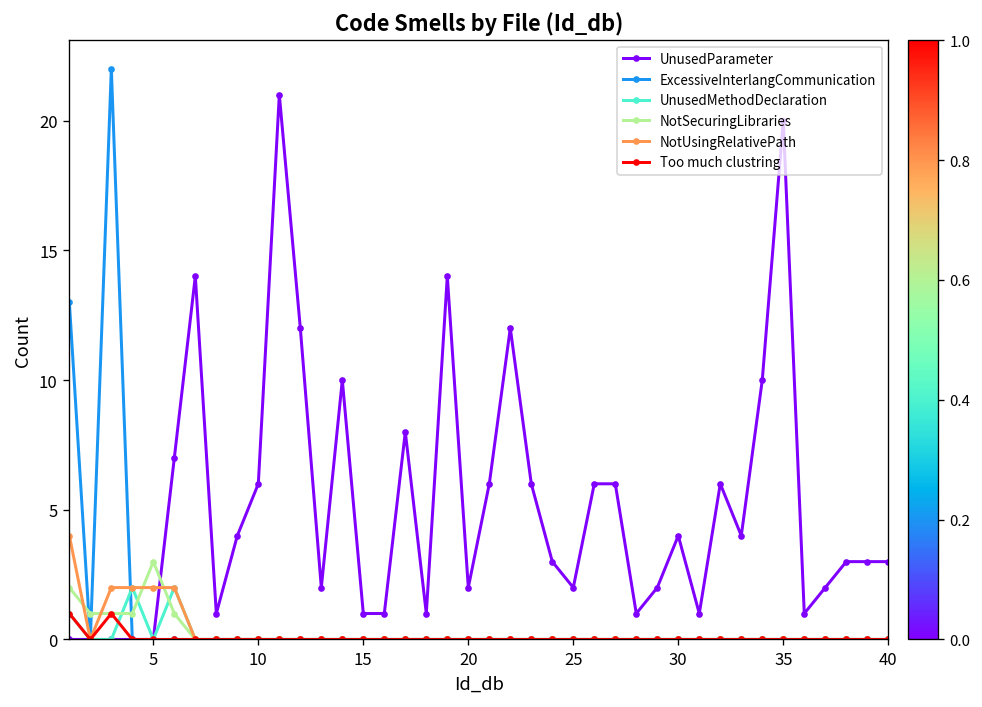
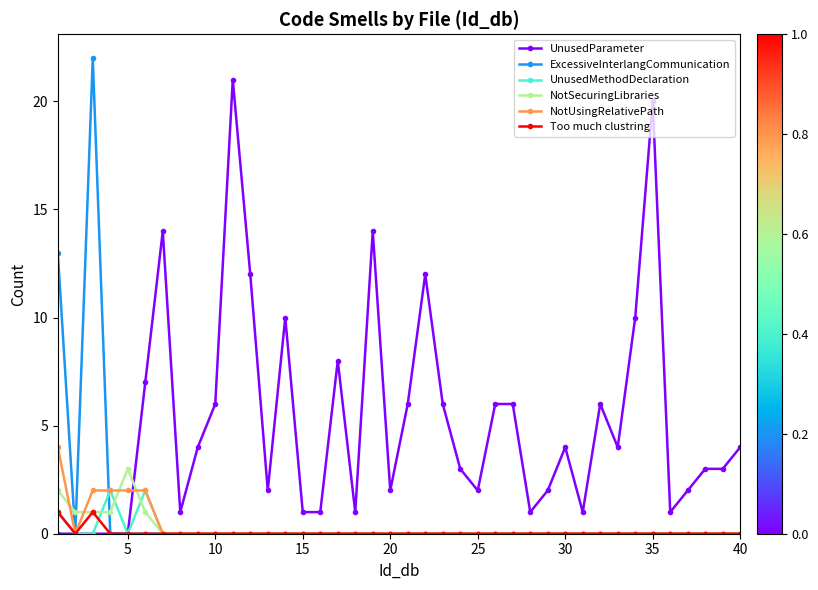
UnusedParameter, 40: 3 -> 4
